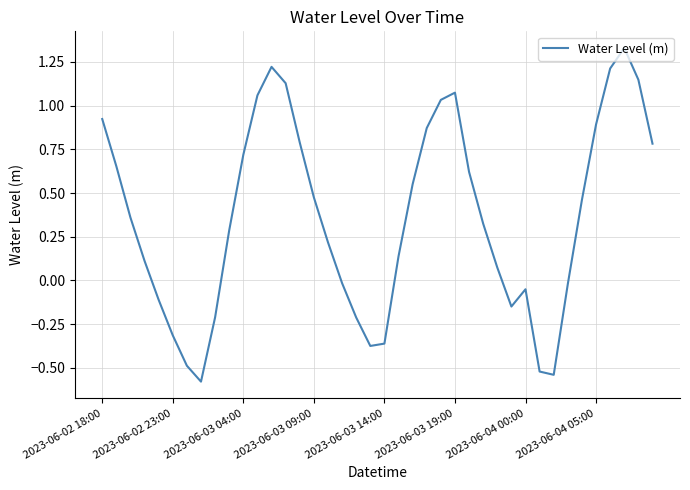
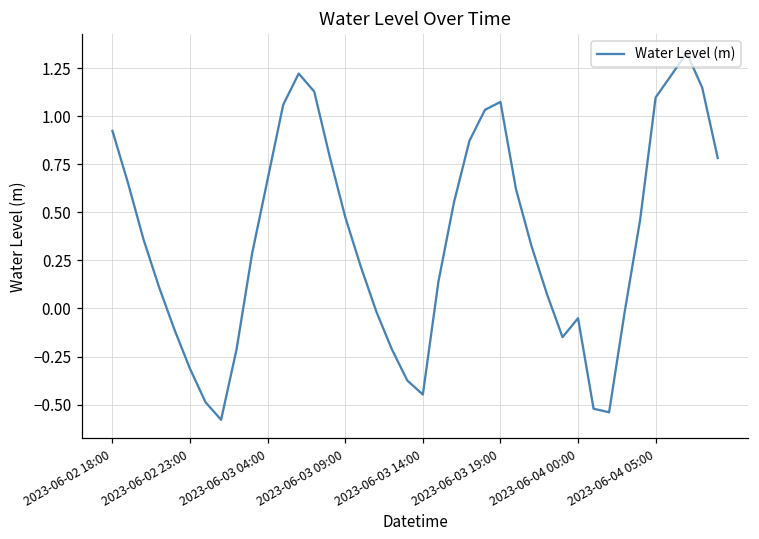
2023-06-03 04:00: 0.72 -> 0.67
2023-06-03 14:00: -0.36 -> -0.45
2023-06-04 05:00: 0.89 -> 1.10
